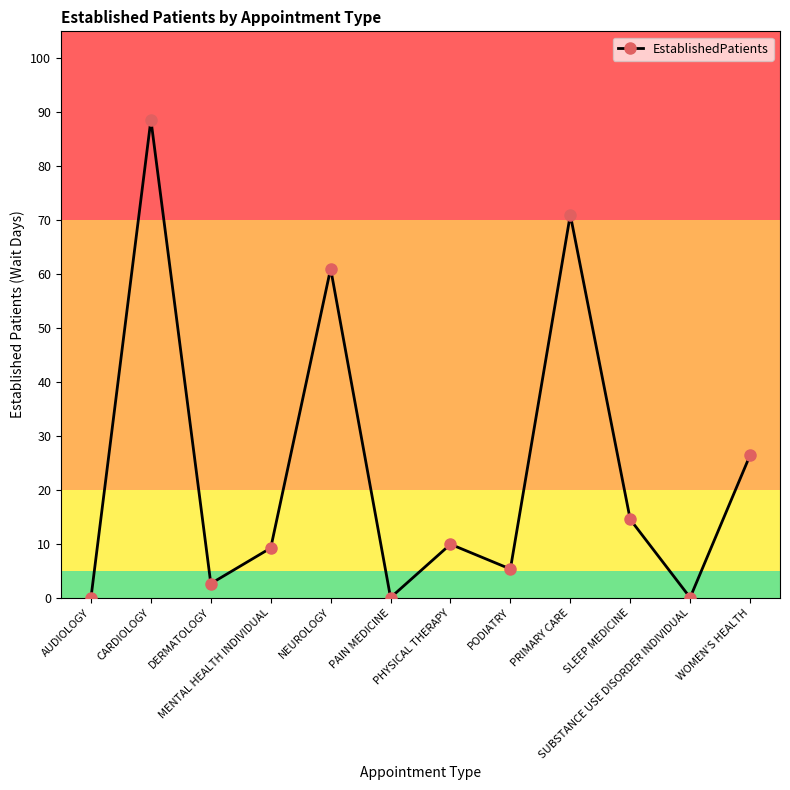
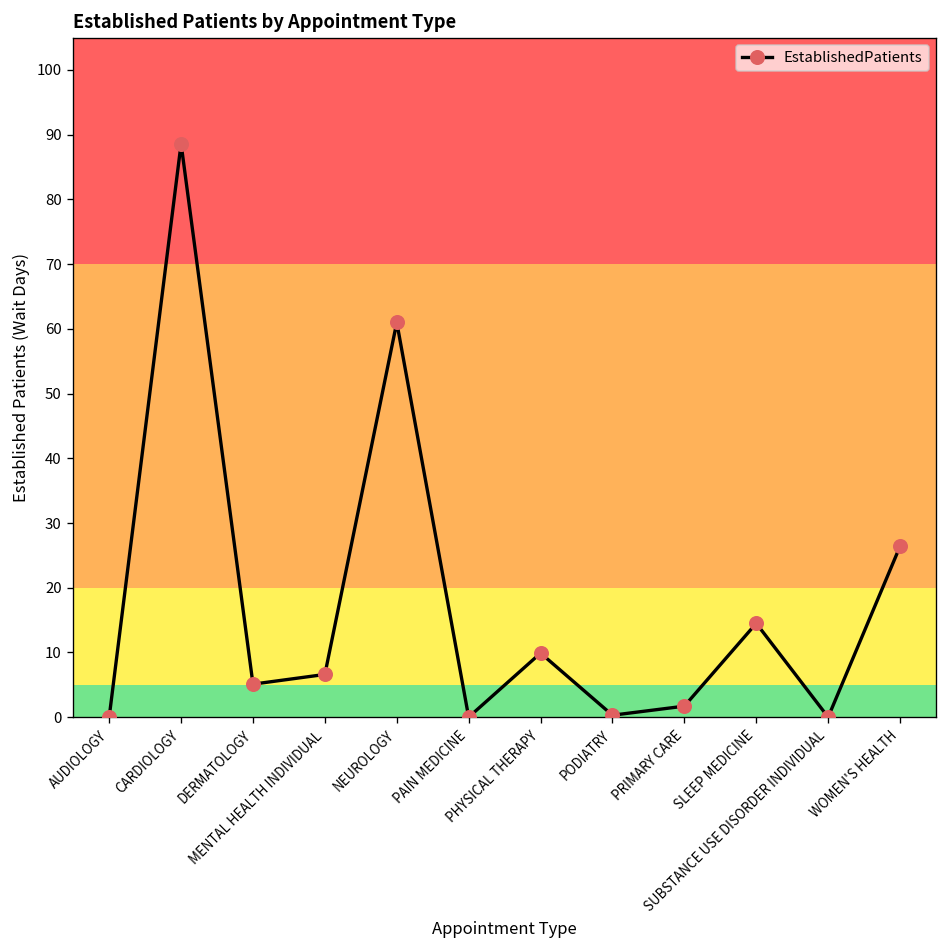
DERMATOLOGY: 3 -> 5
MENTAL HEALTH INDIVIDUAL: 9 -> 7
PODIATRY: 5 -> 0
PRIMARY CARE: 71 -> 2
